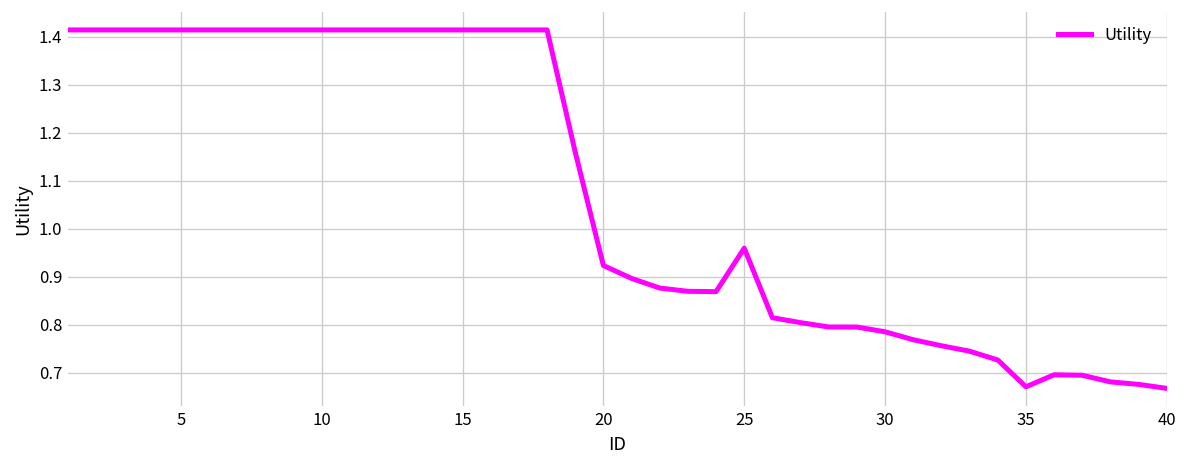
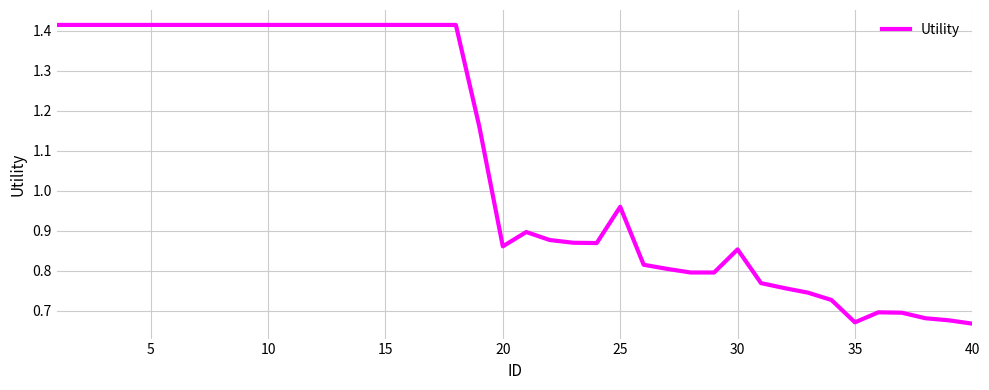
20: 0.92 -> 0.86
30: 0.79 -> 0.85
